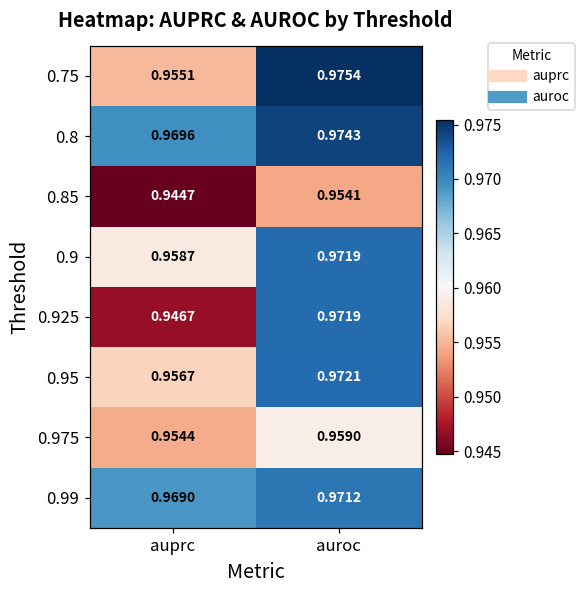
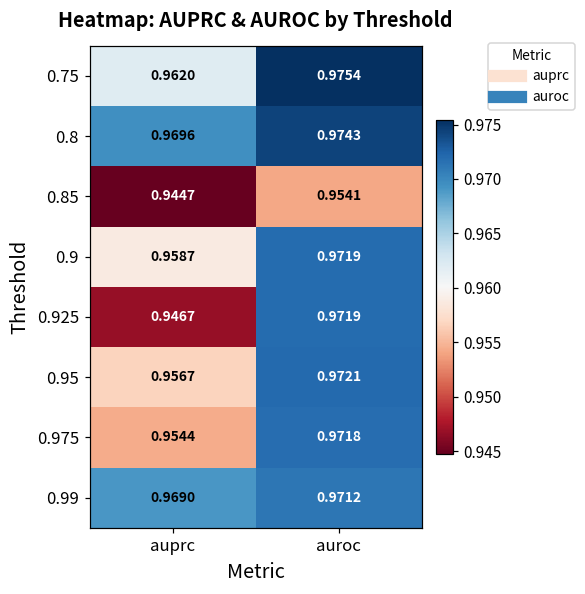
0.75, auprc: 0.9551 -> 0.9620
0.975, auroc: 0.9590 -> 0.9718
